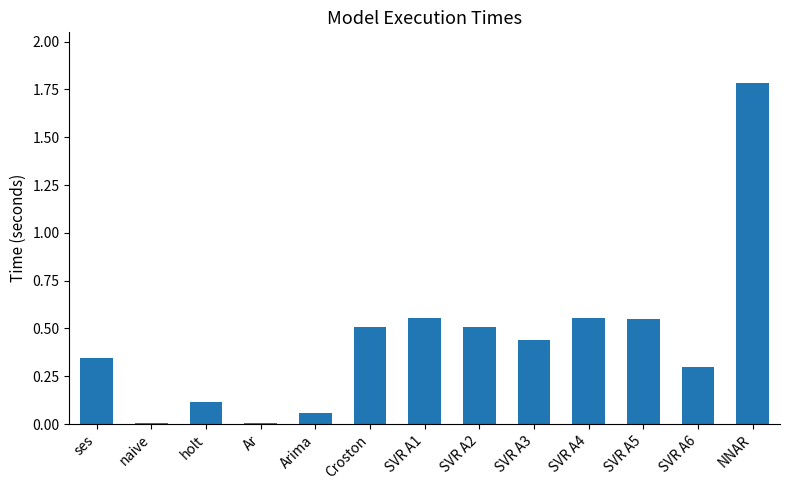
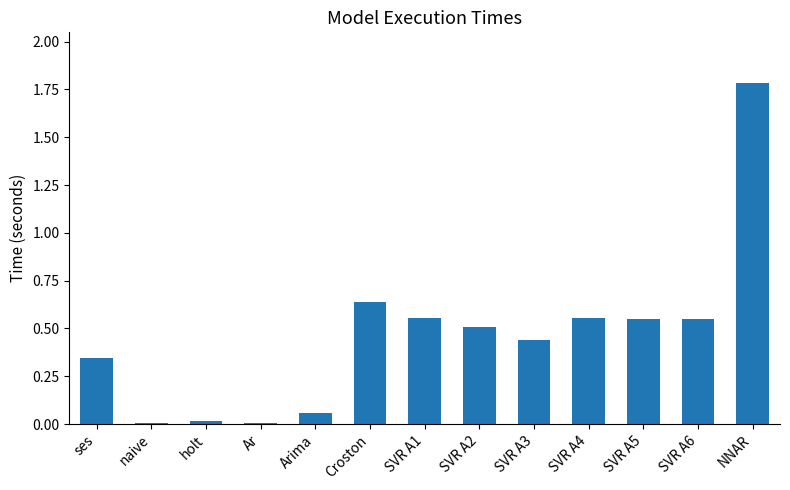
holt: 0.12 -> 0.01
Croston: 0.51 -> 0.64
SVR A6: 0.30 -> 0.55
